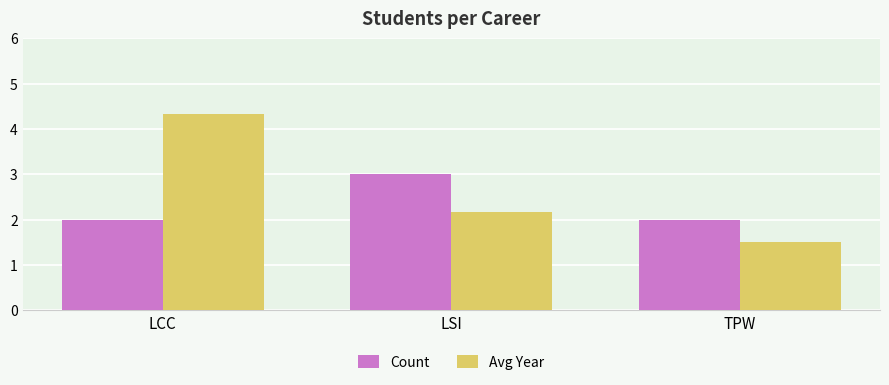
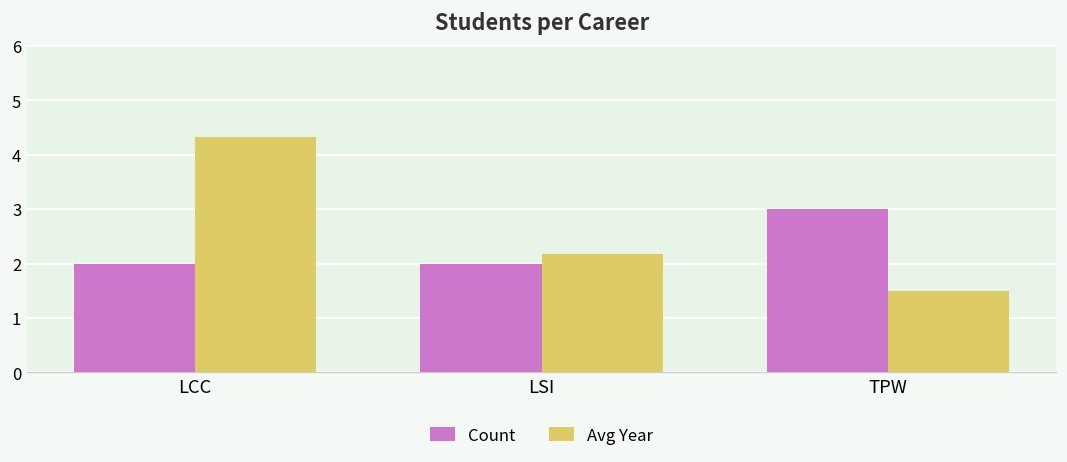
Count, LSI: 3 -> 2
Count, TPW: 2 -> 3
